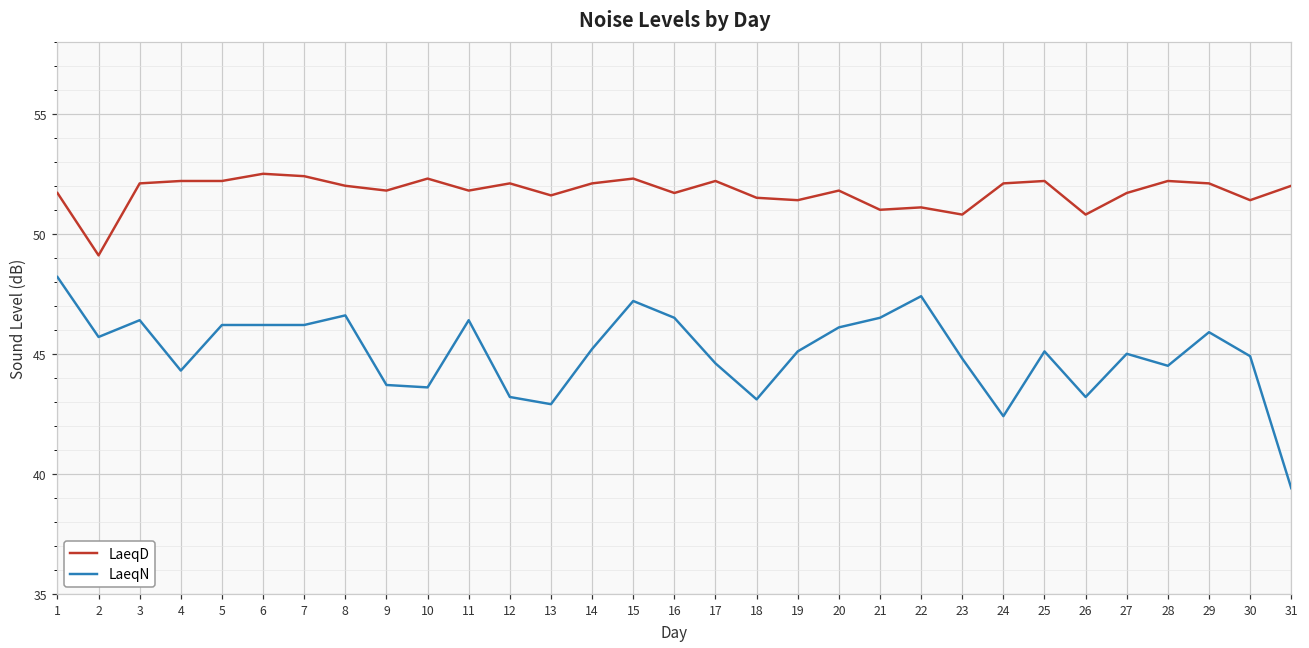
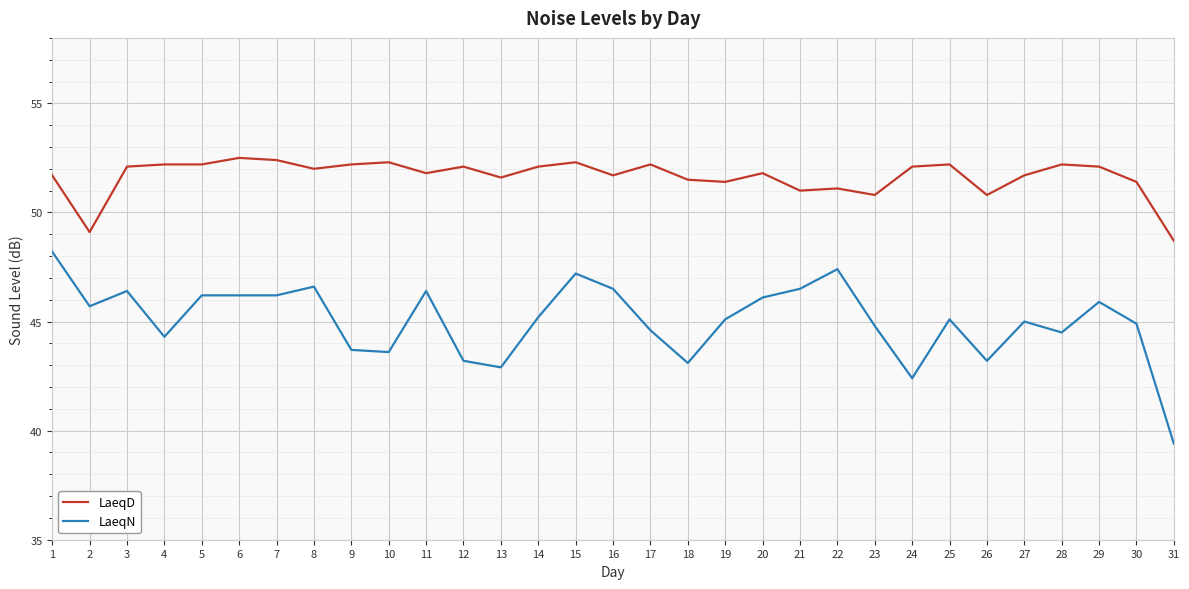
LaeqD, 9: 51.8 -> 52.2
LaeqD, 31: 52.0 -> 48.7
